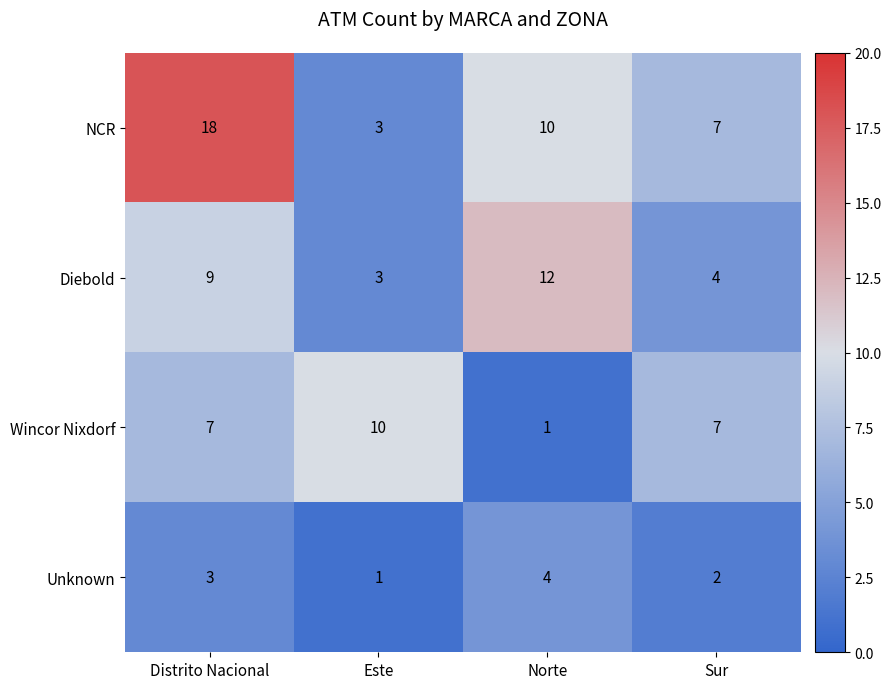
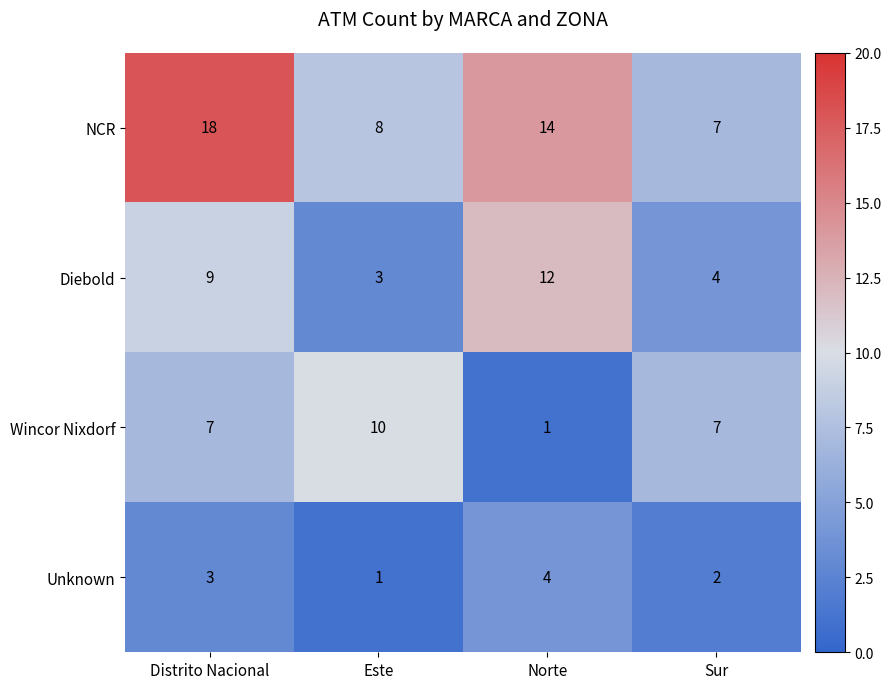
NCR, Este: 3 -> 8
NCR, Norte: 10 -> 14
